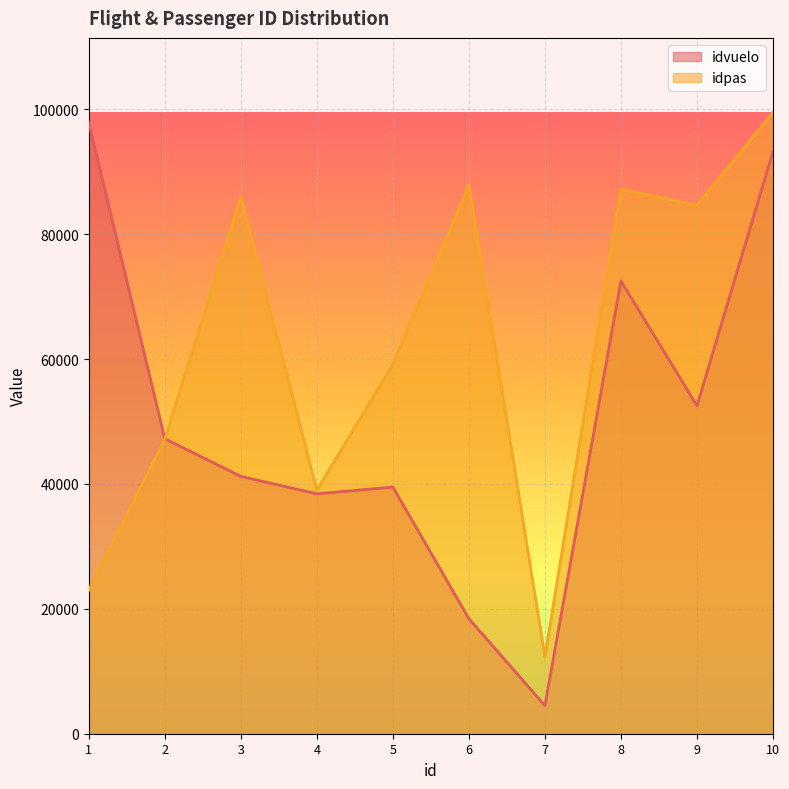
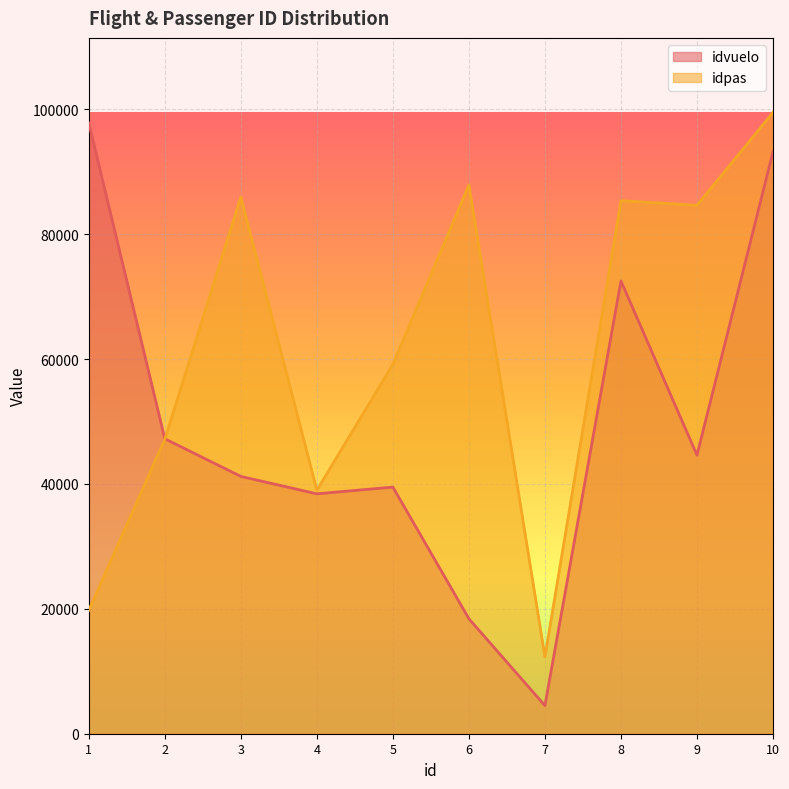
idpas, 1: 23000 -> 20000
idpas, 8: 87000 -> 85000
idvuelo, 9: 53000 -> 45000
